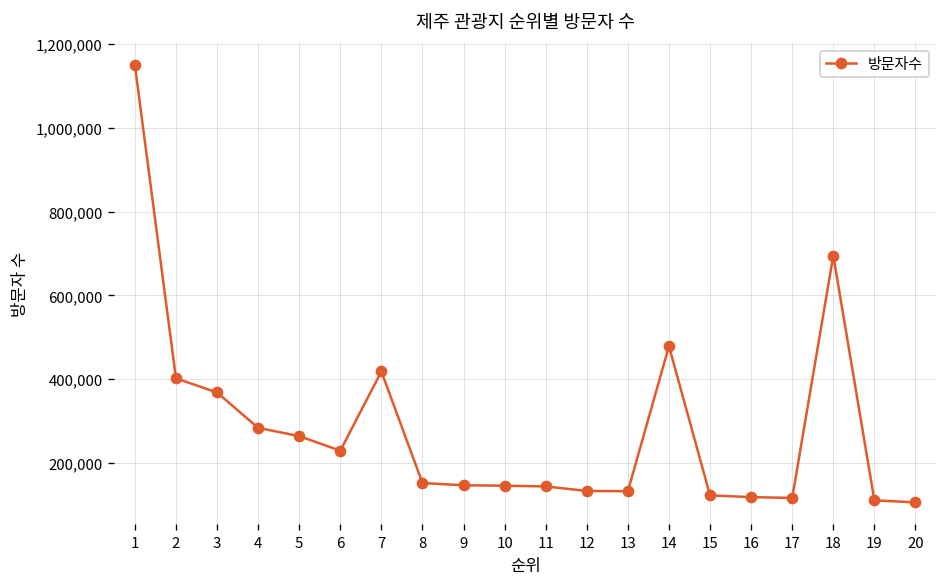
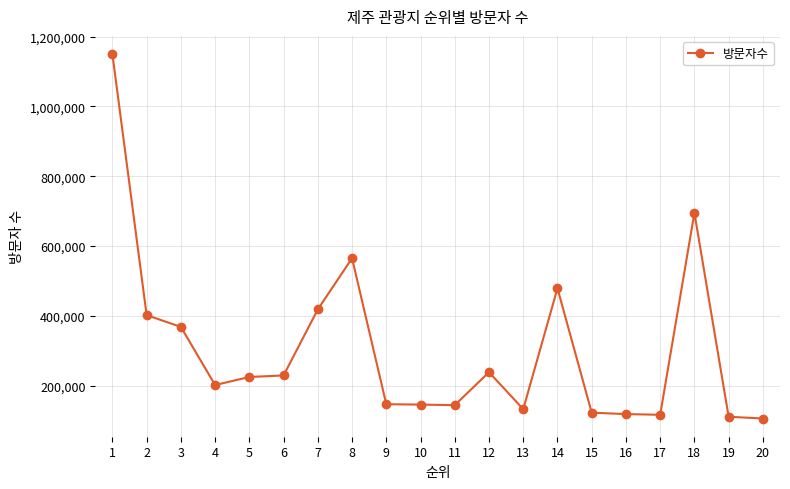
4: 280,000 -> 200,000
5: 260,000 -> 220,000
8: 150,000 -> 570,000
12: 130,000 -> 240,000
